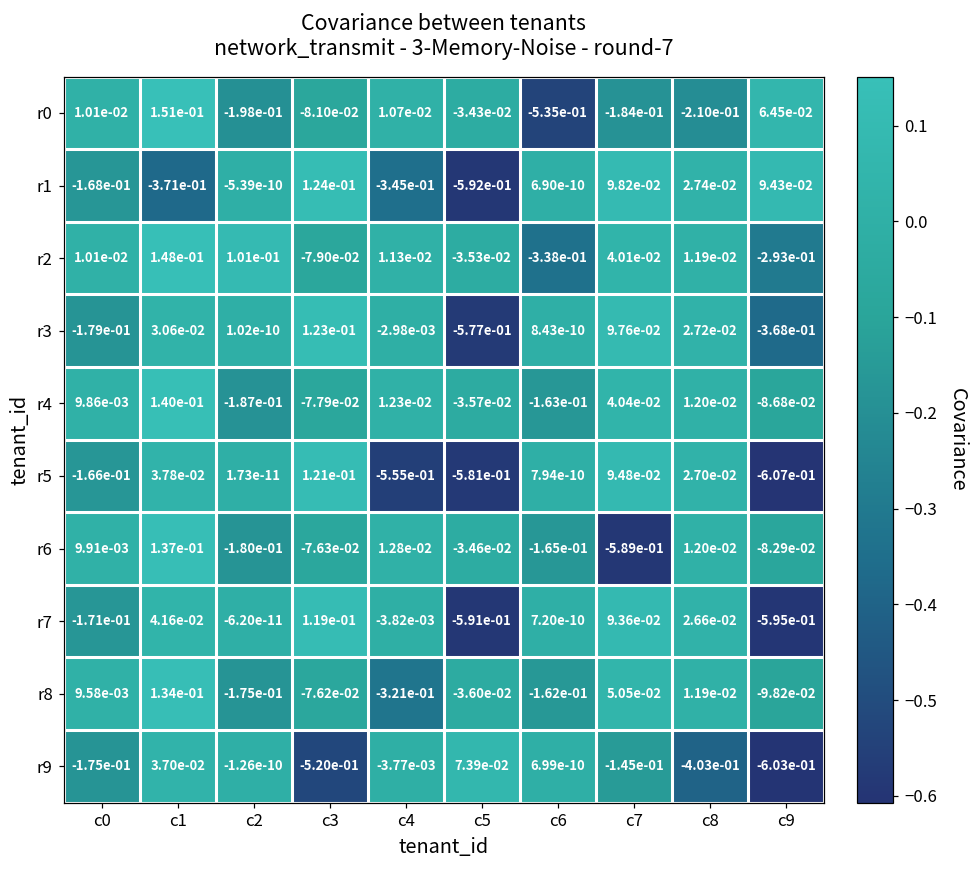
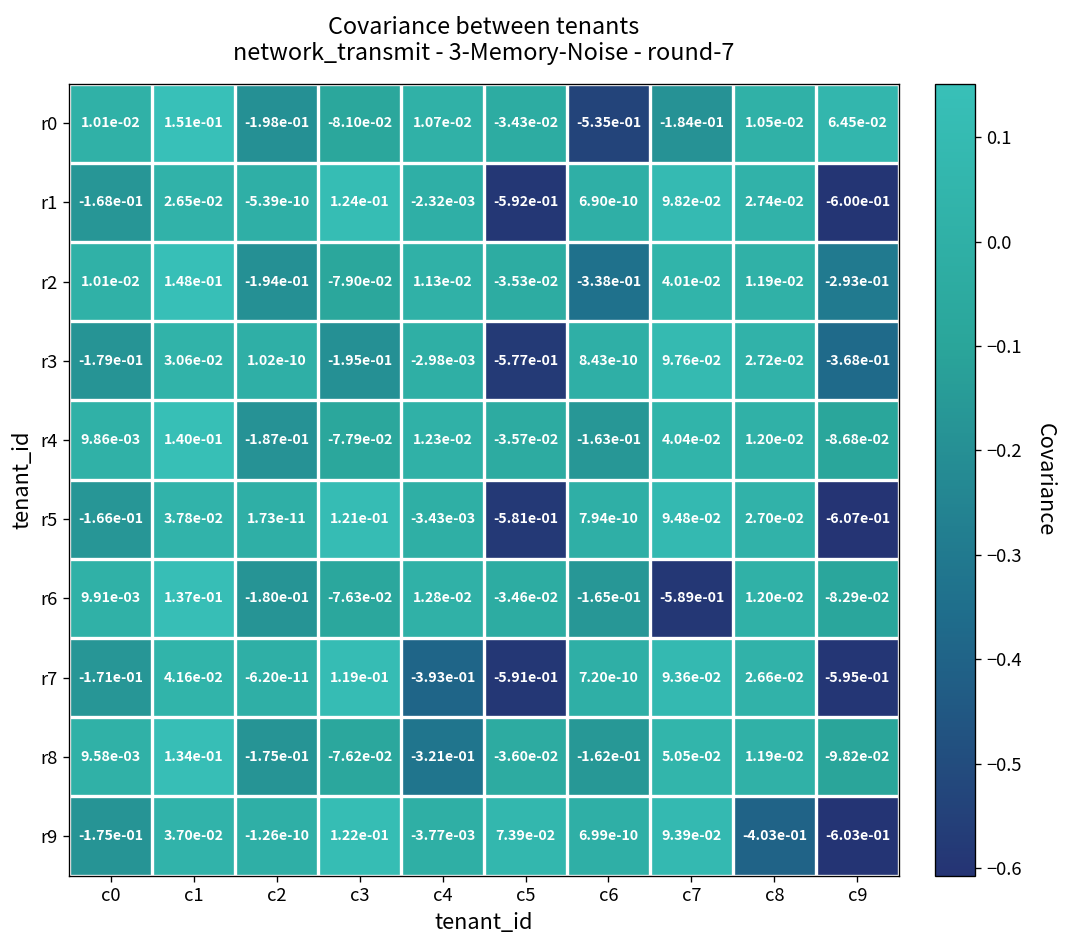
r0, c8: -2.10e-01 -> 1.05e-02
r1, c1: -3.71e-01 -> 2.65e-02
r1, c4: -3.45e-01 -> -2.32e-03
r1, c9: 9.43e-02 -> -6.00e-01
r2, c2: 1.01e-01 -> -1.94e-01
r3, c3: 1.23e-01 -> -1.95e-01
r5, c4: -5.55e-01 -> -3.43e-03
r7, c4: -3.82e-03 -> -3.93e-01
r9, c3: -5.20e-01 -> 1.22e-01
r9, c7: -1.45e-01 -> 9.39e-02
